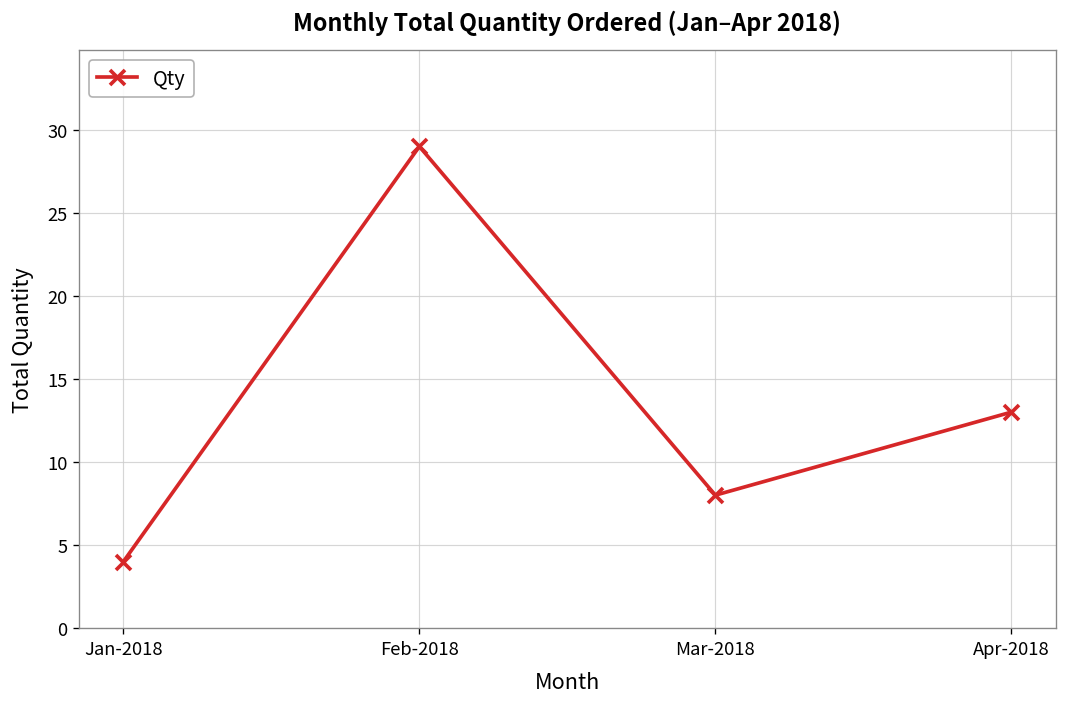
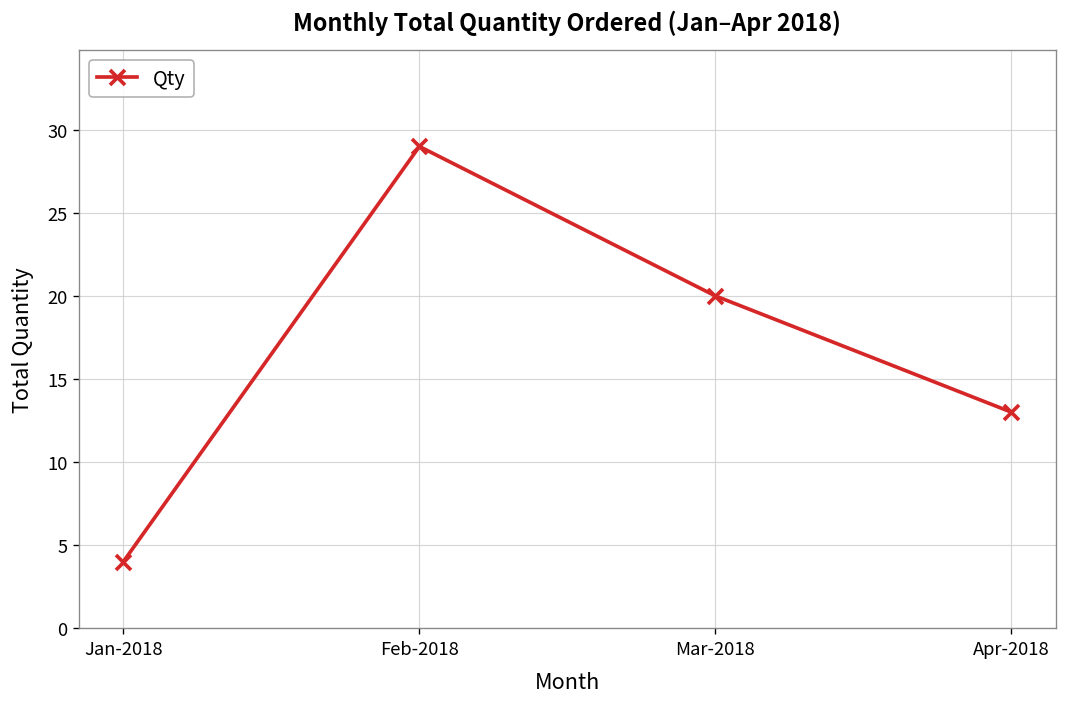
Mar-2018: 8 -> 20
